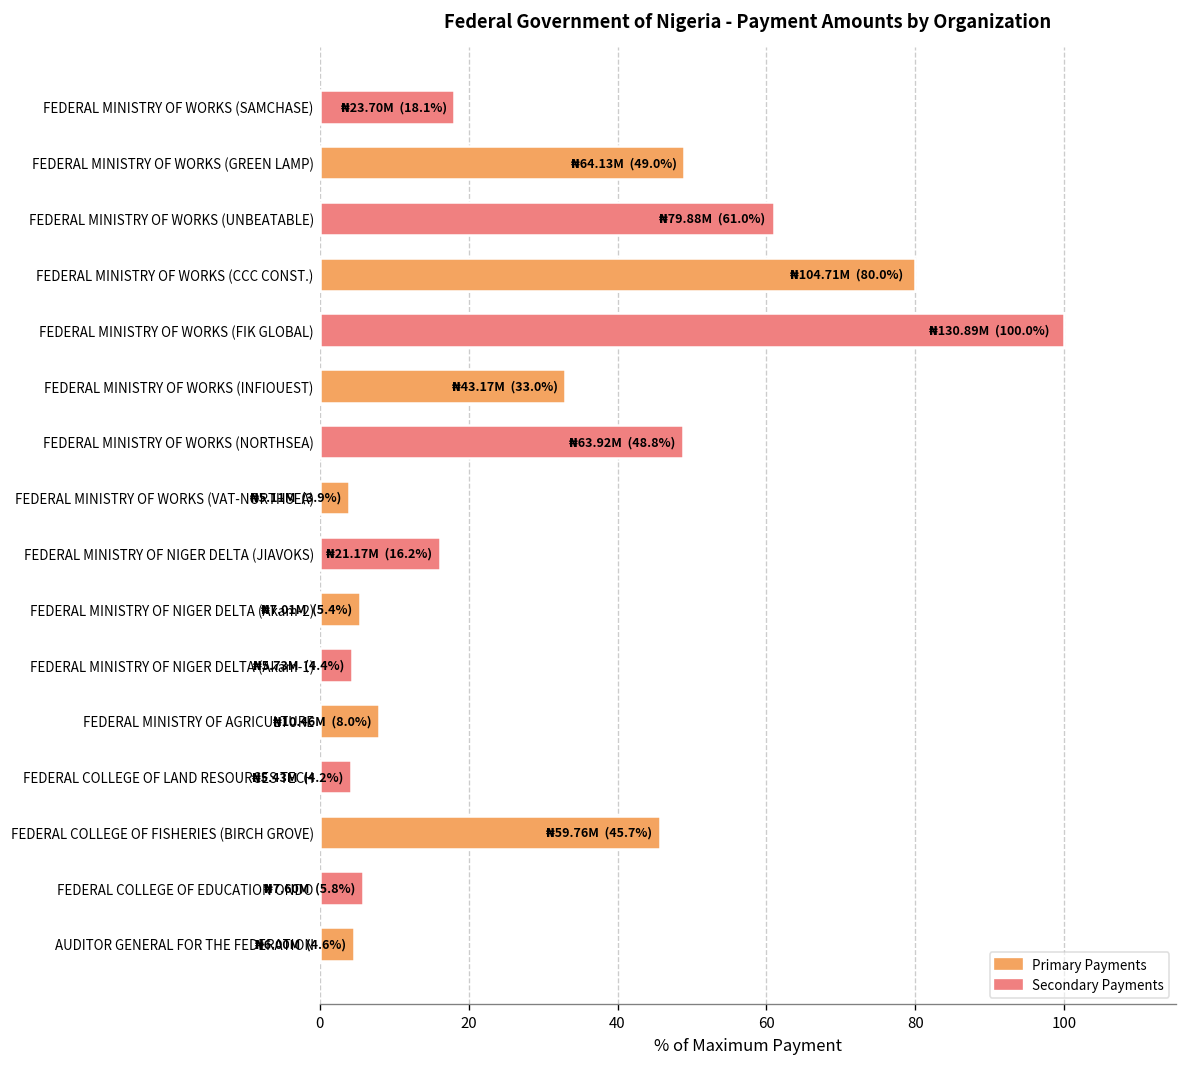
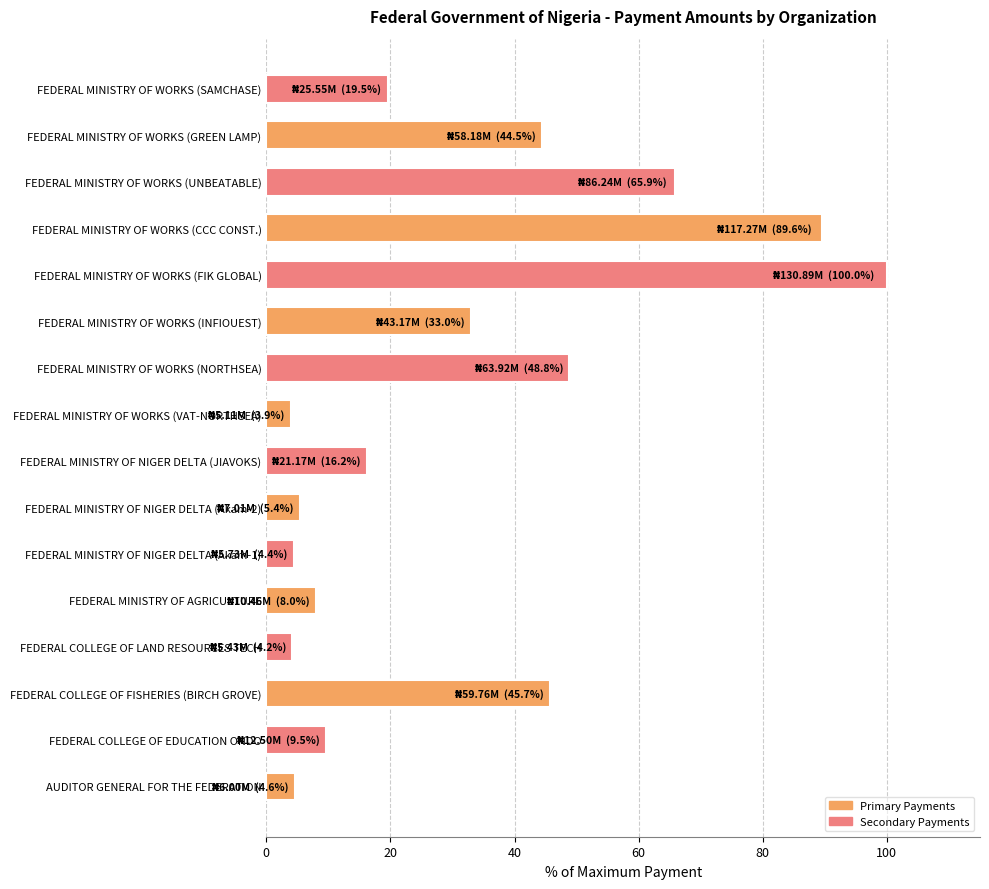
FEDERAL MINISTRY OF WORKS (SAMCHASE): 23.70M (18.1%) -> 25.55M (19.5%)
FEDERAL MINISTRY OF WORKS (GREEN LAMP): 64.13M (49.0%) -> 58.18M (44.5%)
FEDERAL MINISTRY OF WORKS (UNBEATABLE): 79.88M (61.0%) -> 86.24M (65.9%)
FEDERAL MINISTRY OF WORKS (CCC CONST.): 104.71M (80.0%) -> 117.27M (89.6%)
FEDERAL COLLEGE OF EDUCATION ONDO: 7.60M (5.8%) -> 12.50M (9.5%)
